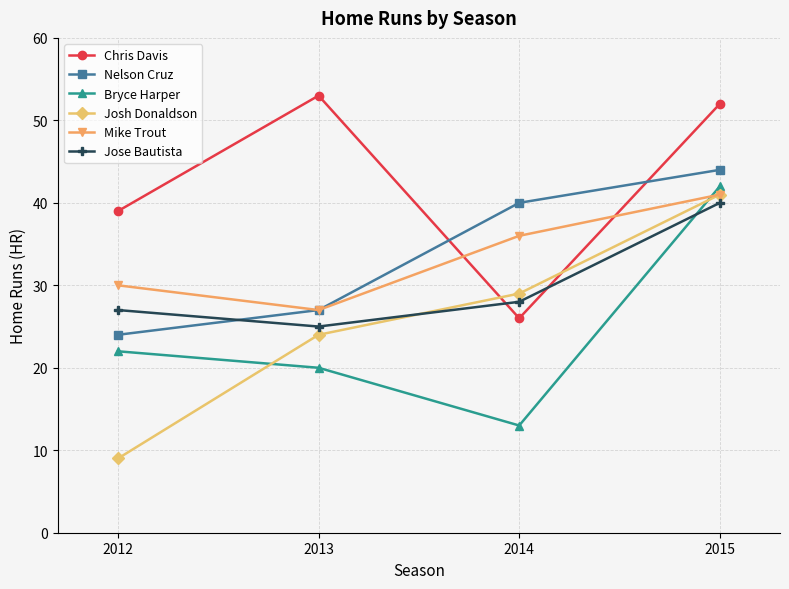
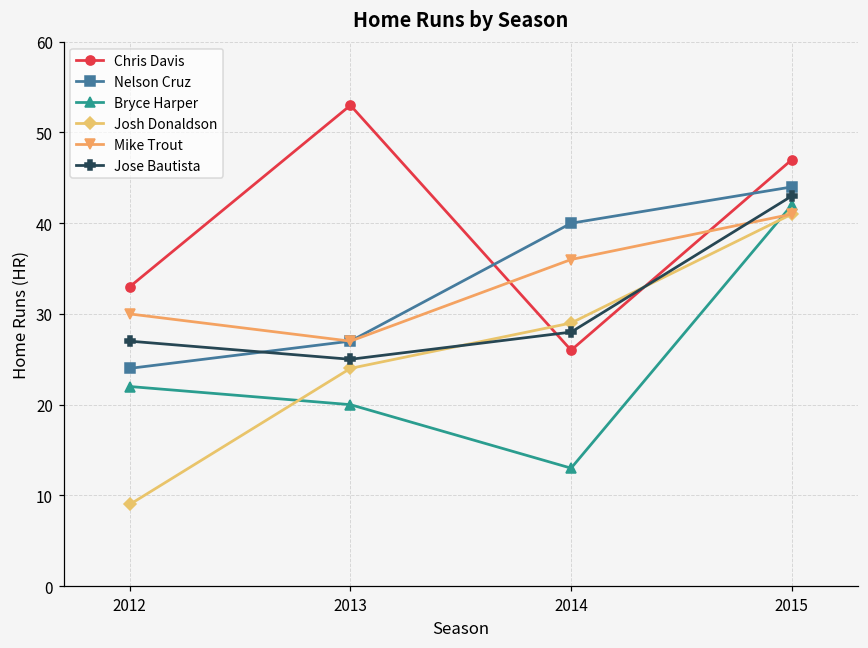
Chris Davis, 2012: 39 -> 33
Chris Davis, 2015: 52 -> 47
Jose Bautista, 2015: 40 -> 43
